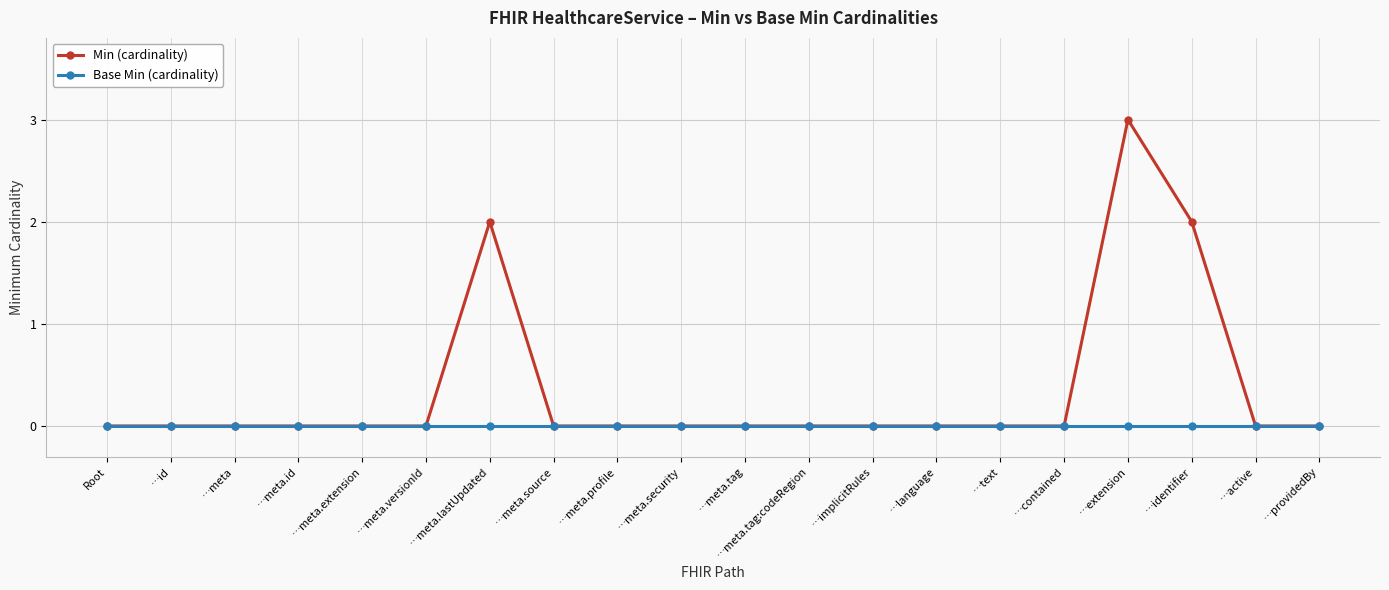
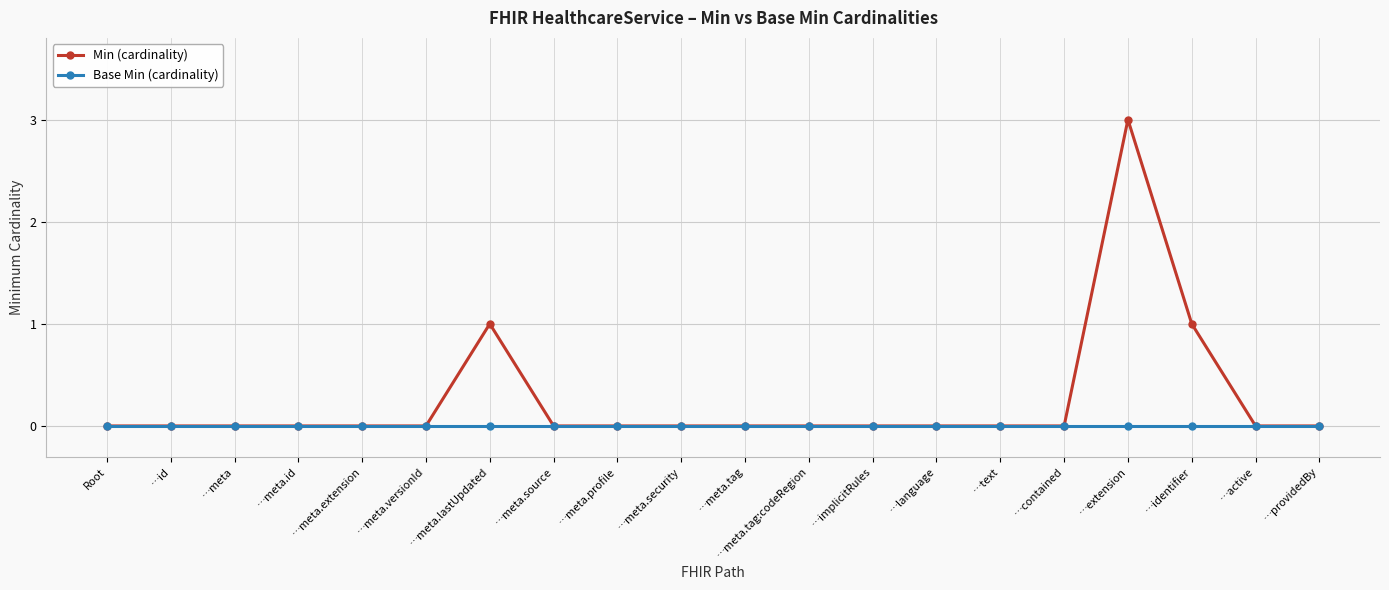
Min (cardinality), …meta.lastUpdated: 2 -> 1
Min (cardinality), …identifier: 2 -> 1
